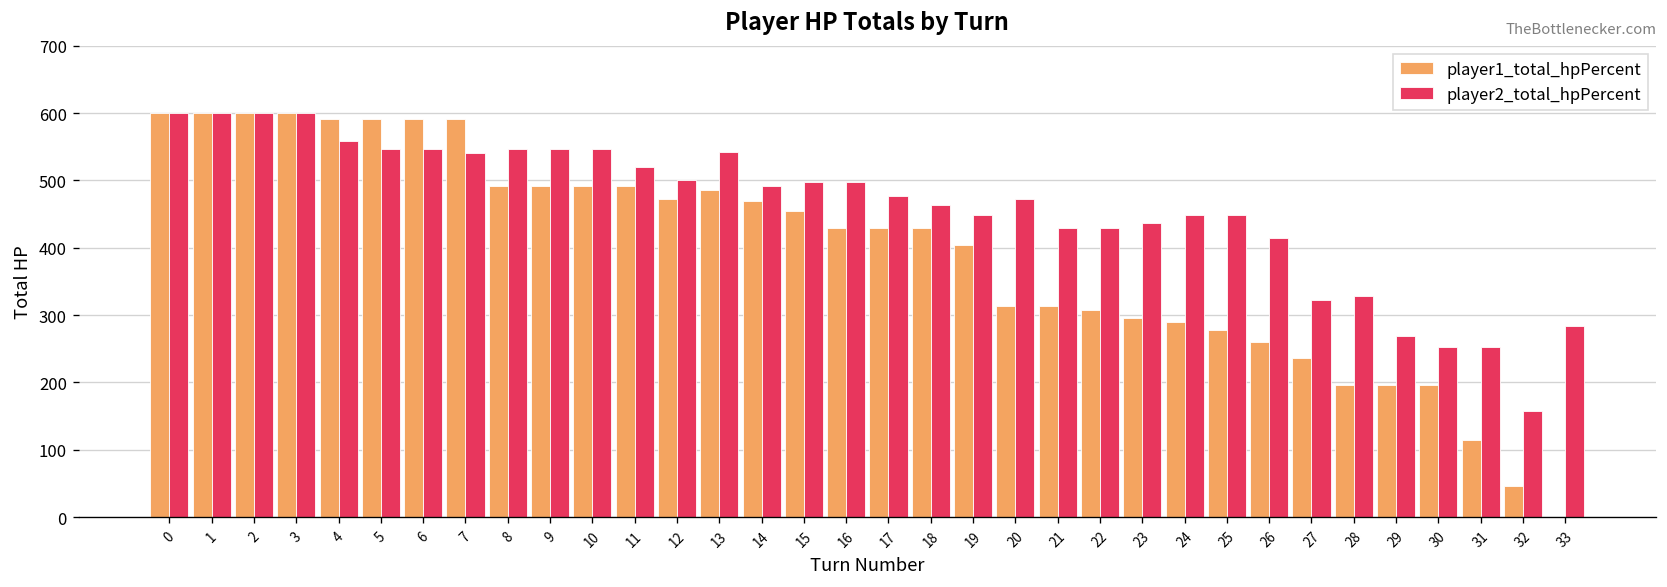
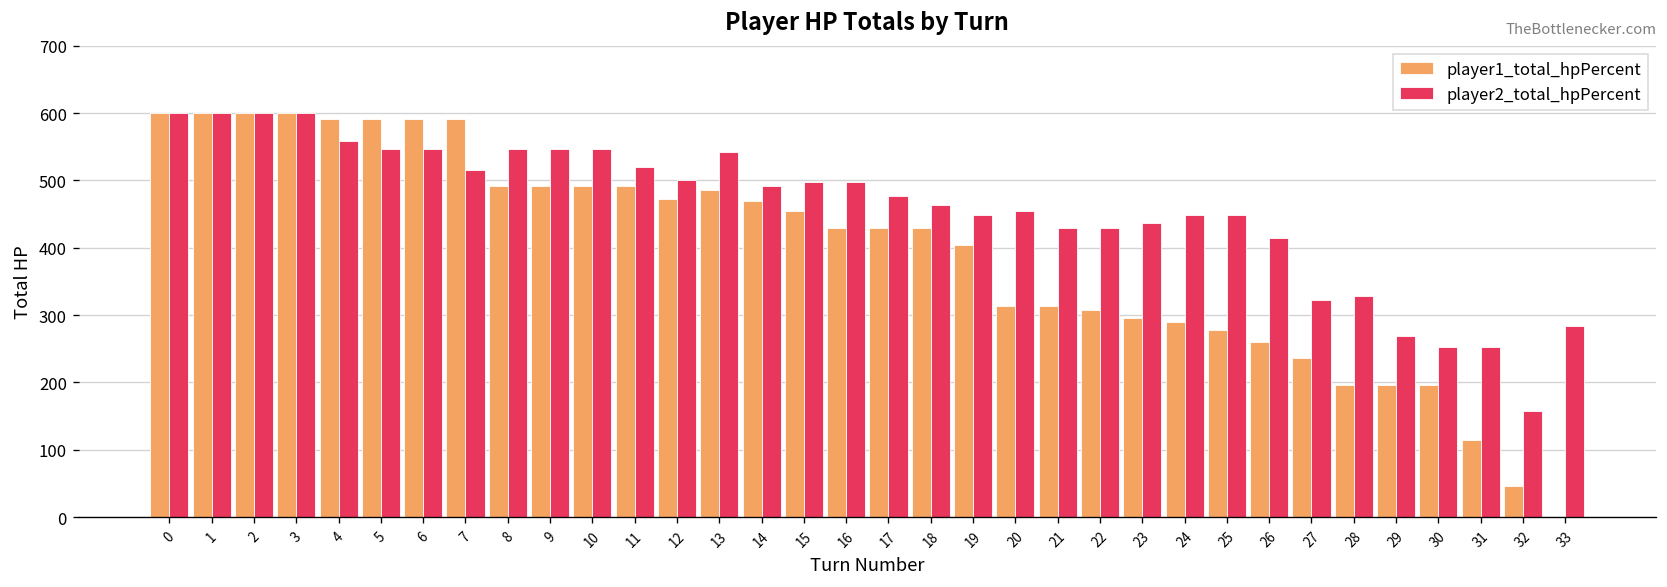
player2_total_hpPercent, 7: 540 -> 520
player2_total_hpPercent, 20: 470 -> 460
